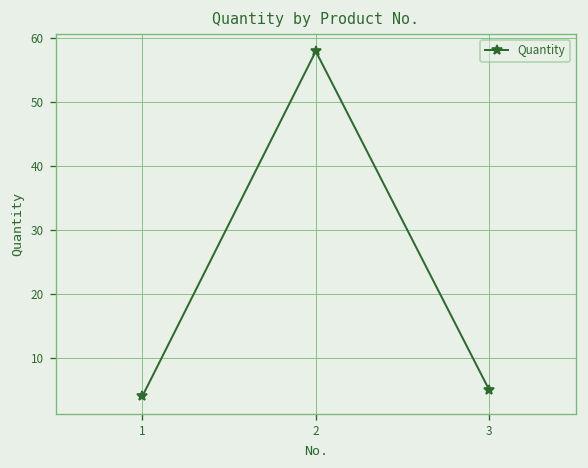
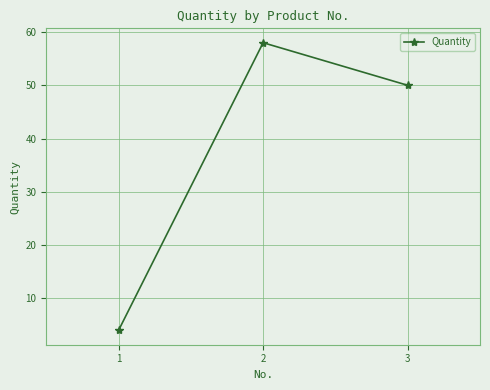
3: 5 -> 50
